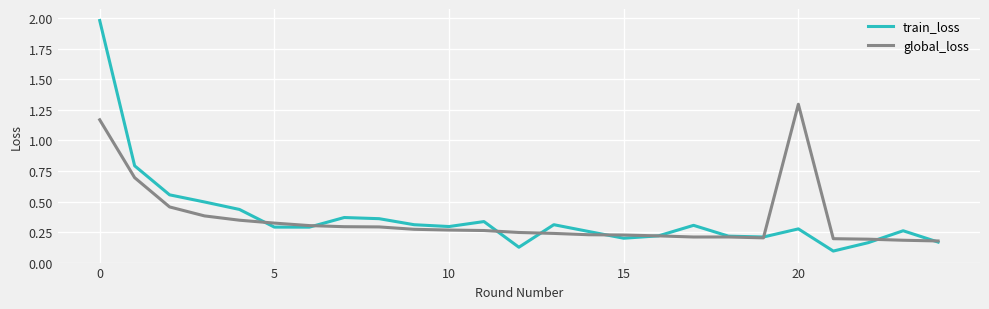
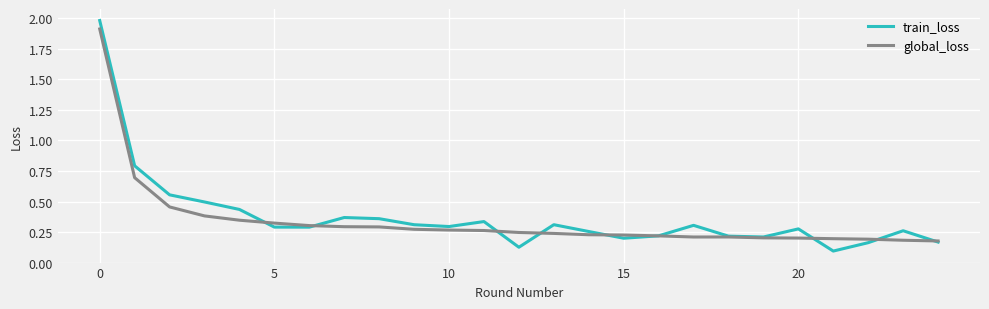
global_loss, 0: 1.17 -> 1.91
global_loss, 20: 1.30 -> 0.20
